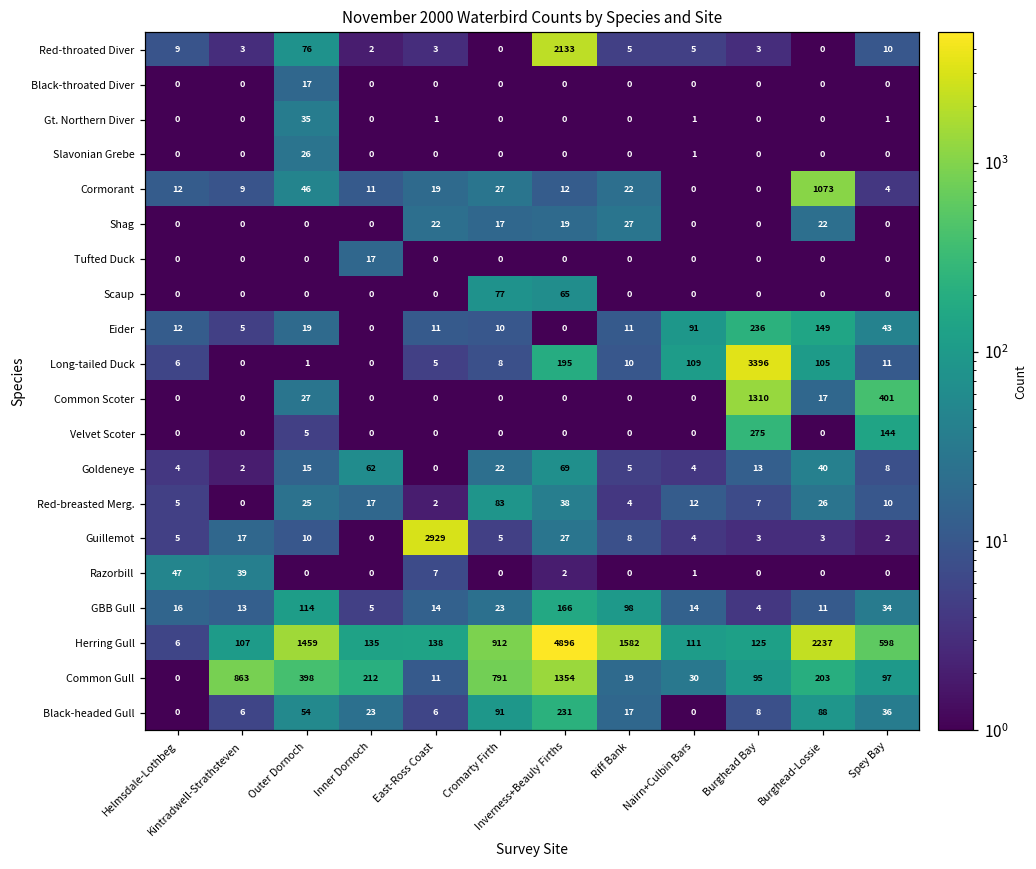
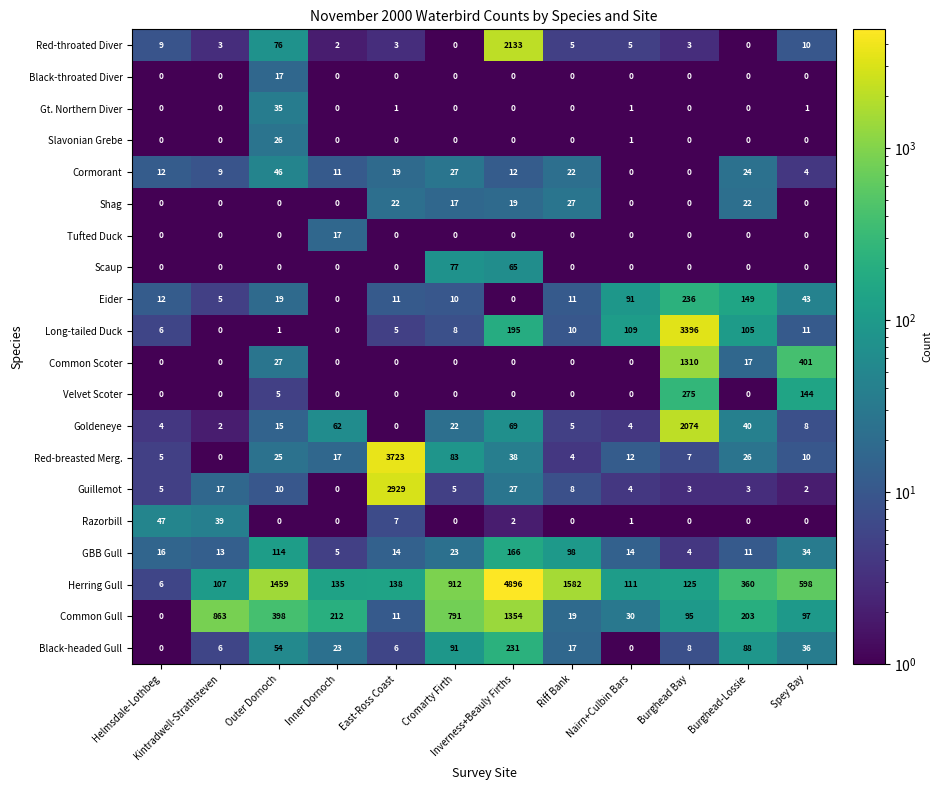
Cormorant, Burghead-Lossie: 1073 -> 24
Goldeneye, Burghead Bay: 13 -> 2074
Red-breasted Merg., East-Ross Coast: 2 -> 3723
Herring Gull, Burghead-Lossie: 2237 -> 360
